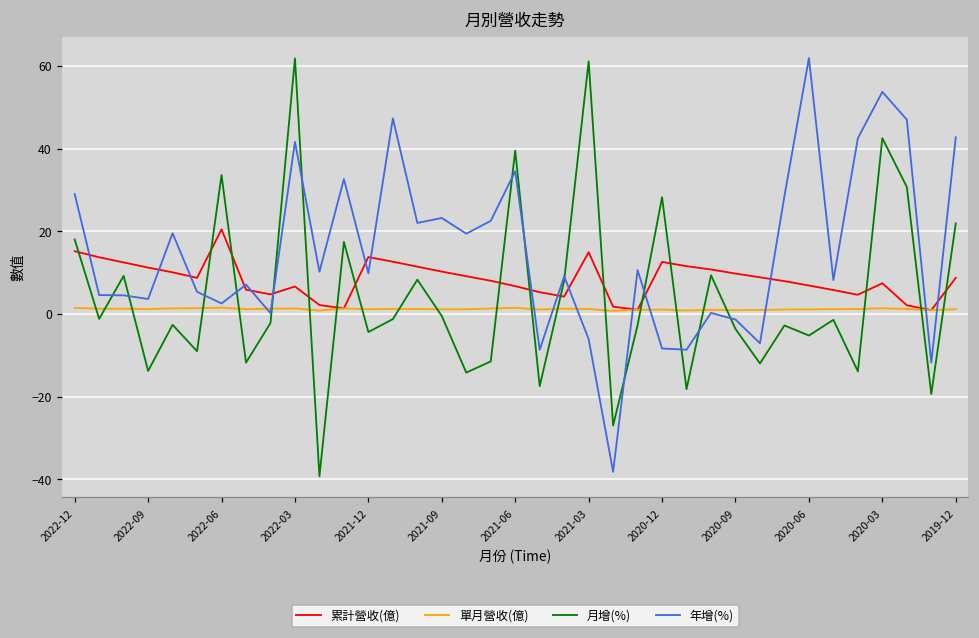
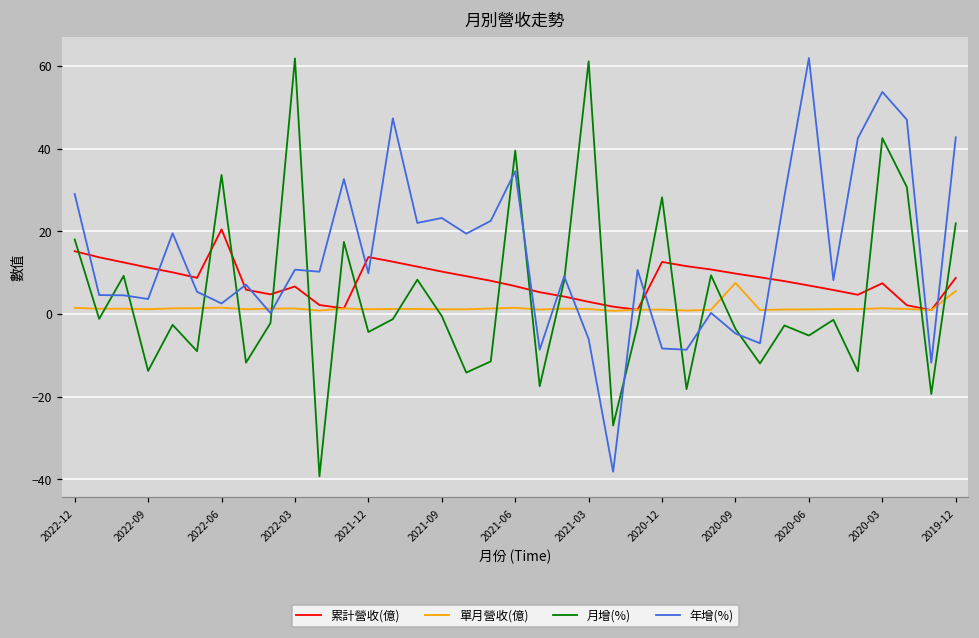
年增(%), 2022-03: 42 -> 11
累計營收(億), 2021-03: 15 -> 3
單月營收(億), 2020-09: 1 -> 8
年增(%), 2020-09: -1 -> -5
單月營收(億), 2019-12: 1 -> 6
